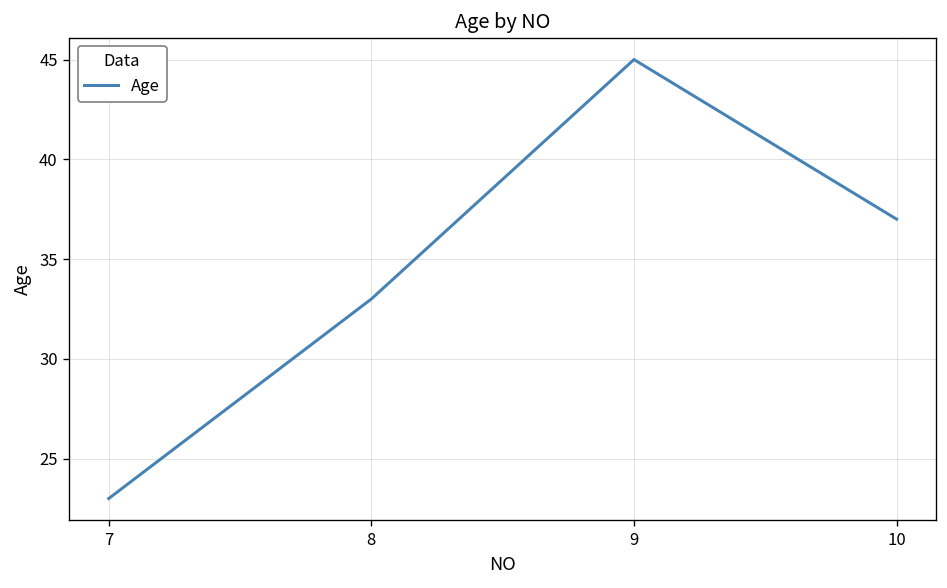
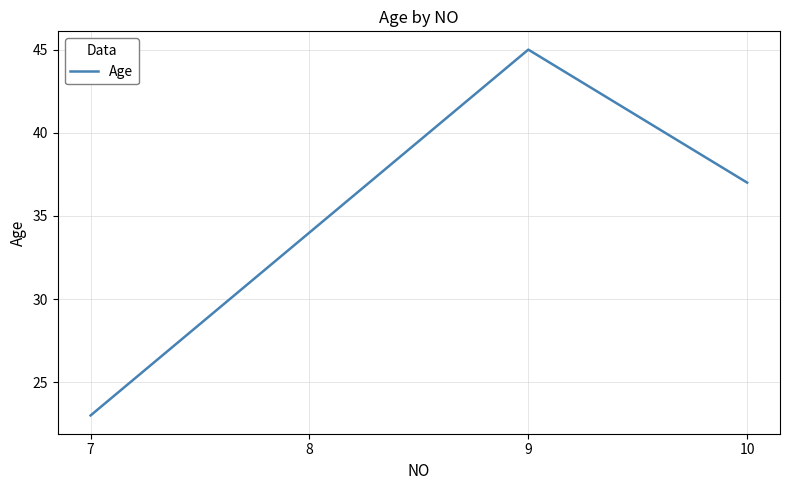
8: 33 -> 34
